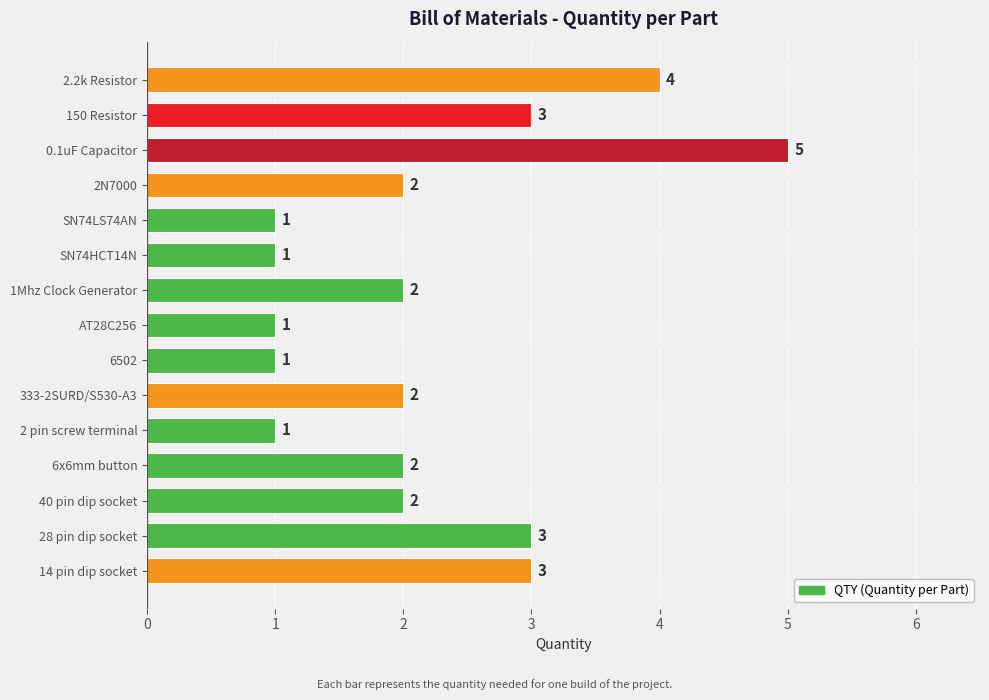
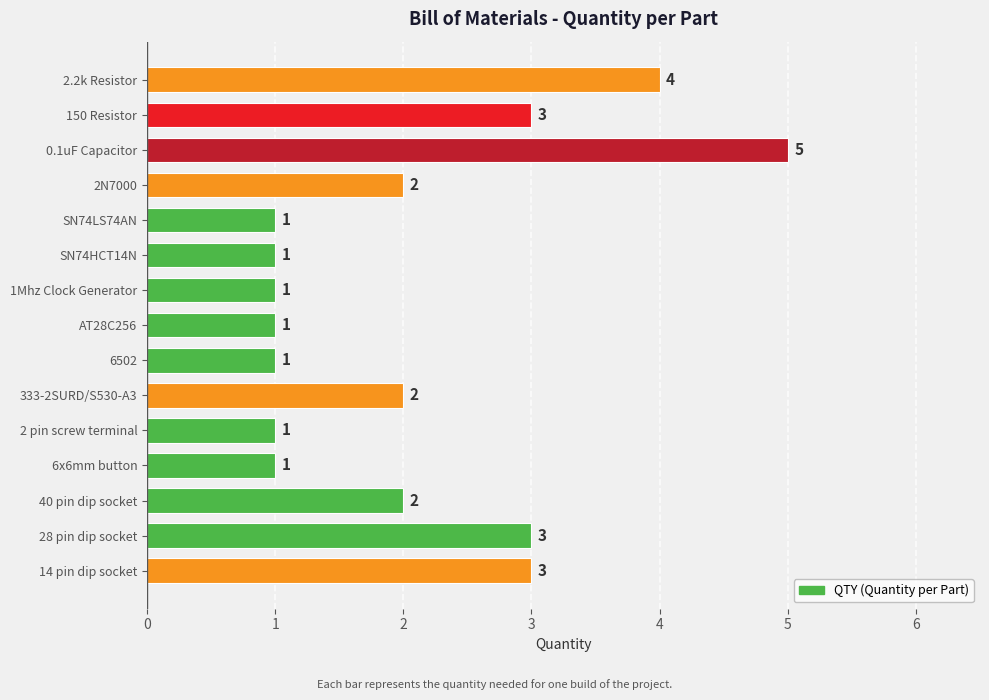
1Mhz Clock Generator: 2 -> 1
6x6mm button: 2 -> 1
